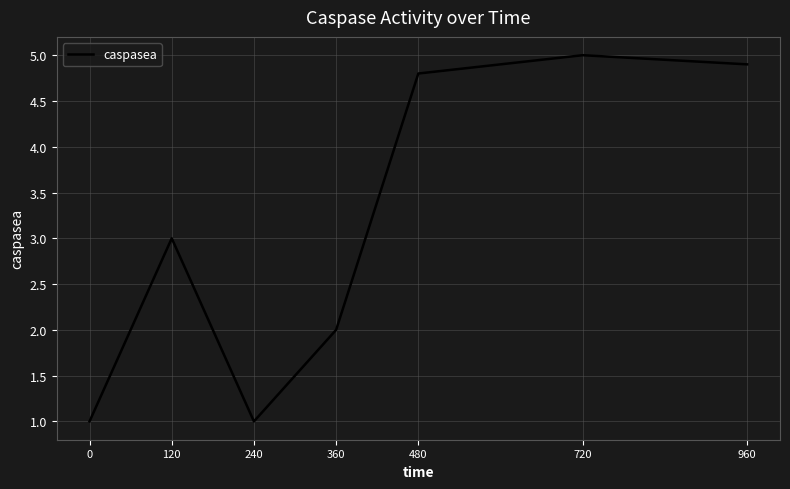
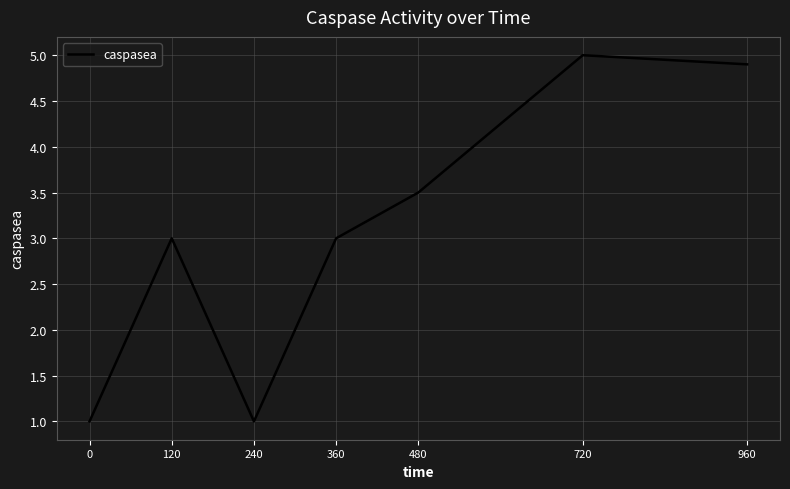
360: 2 -> 3
480: 4.8 -> 3.5
